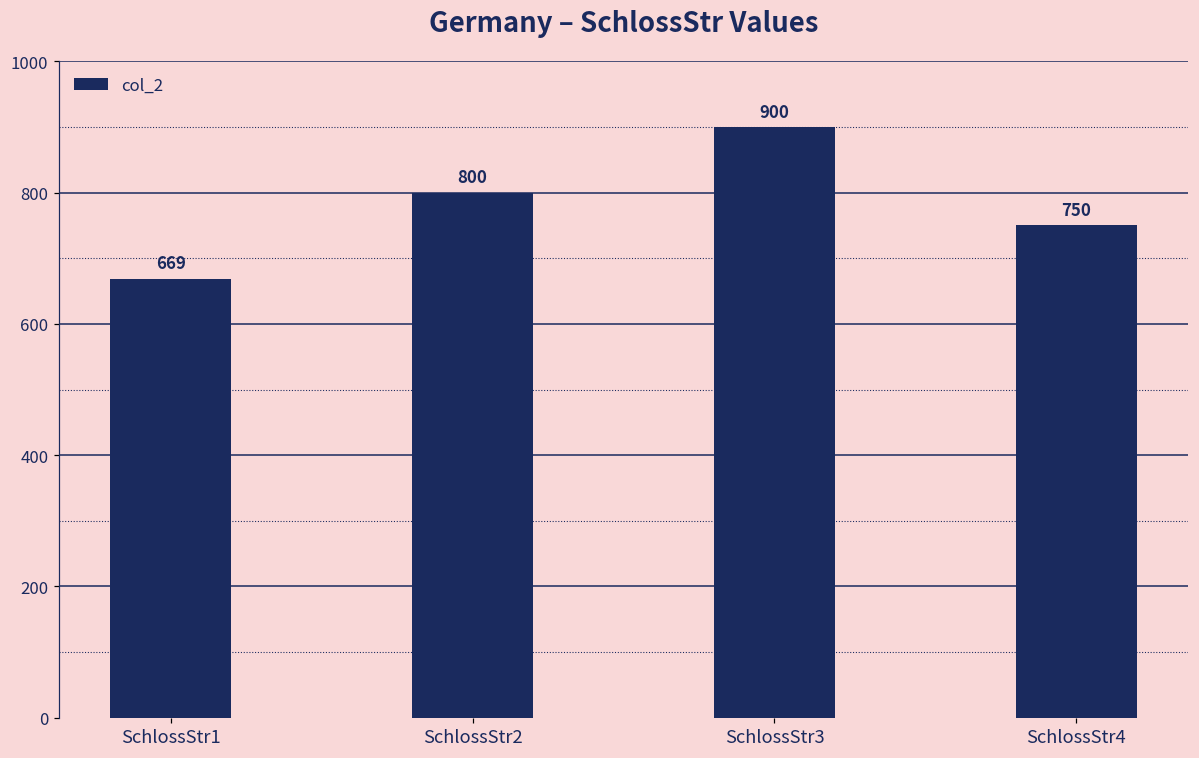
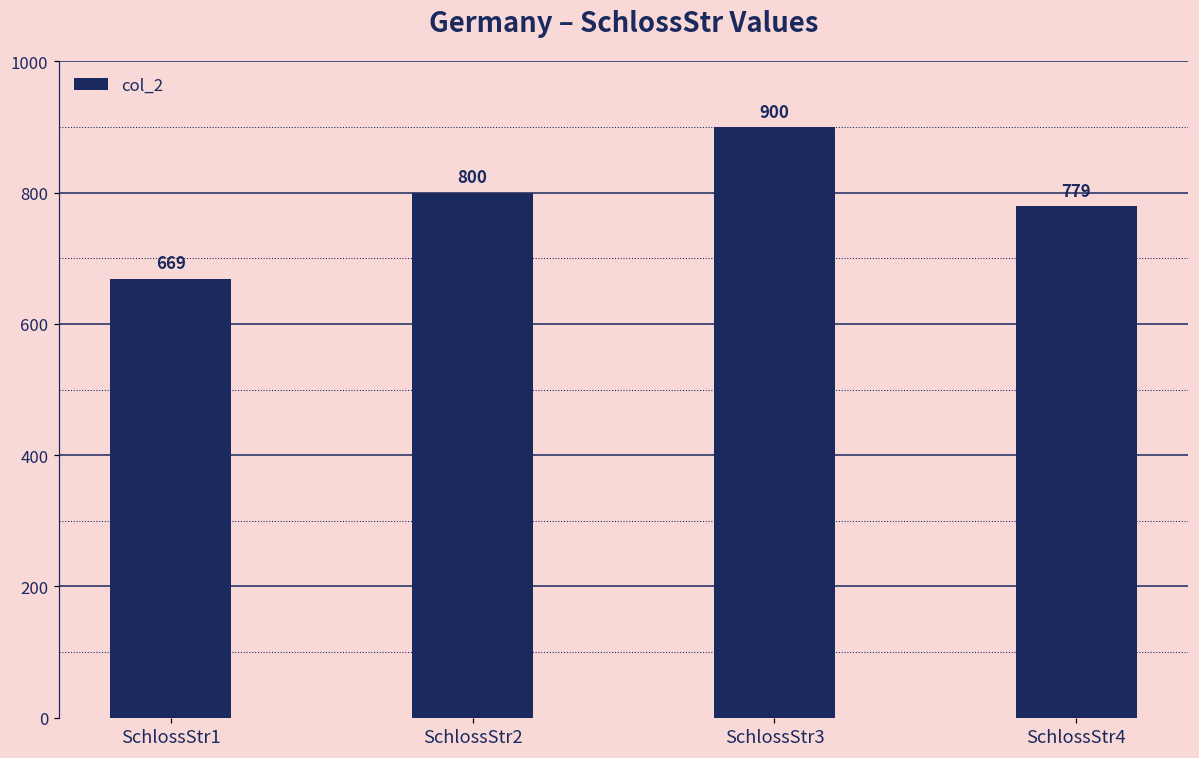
SchlossStr4: 750 -> 779
